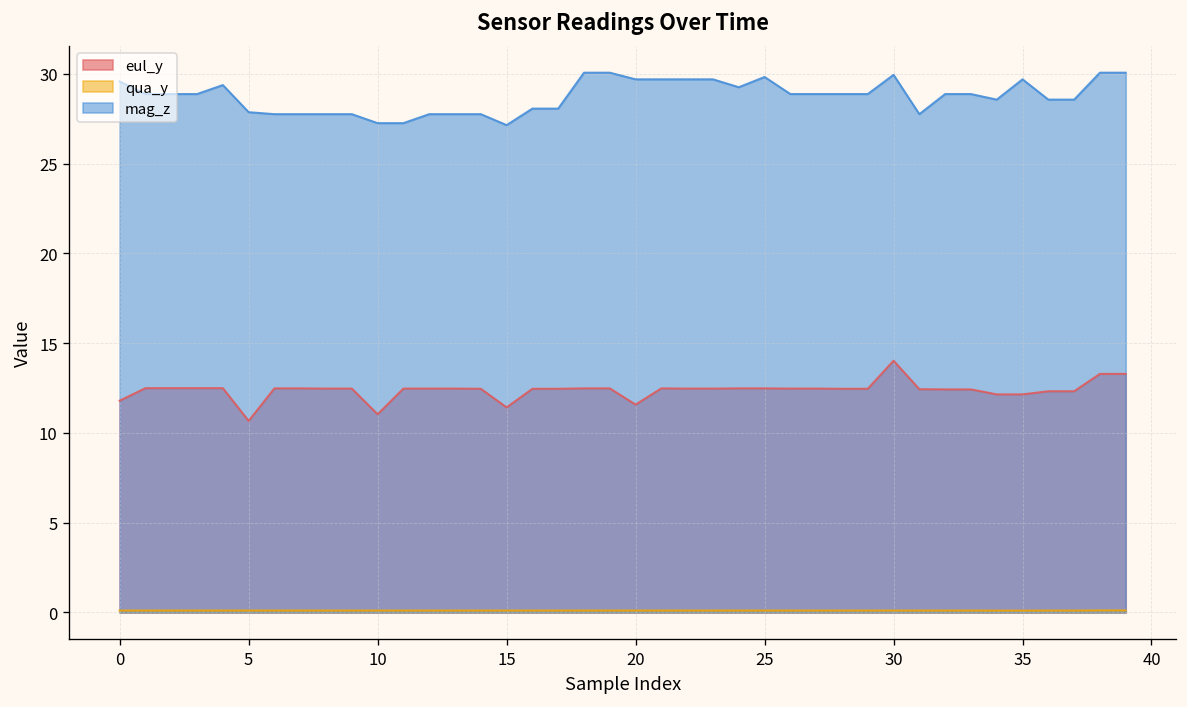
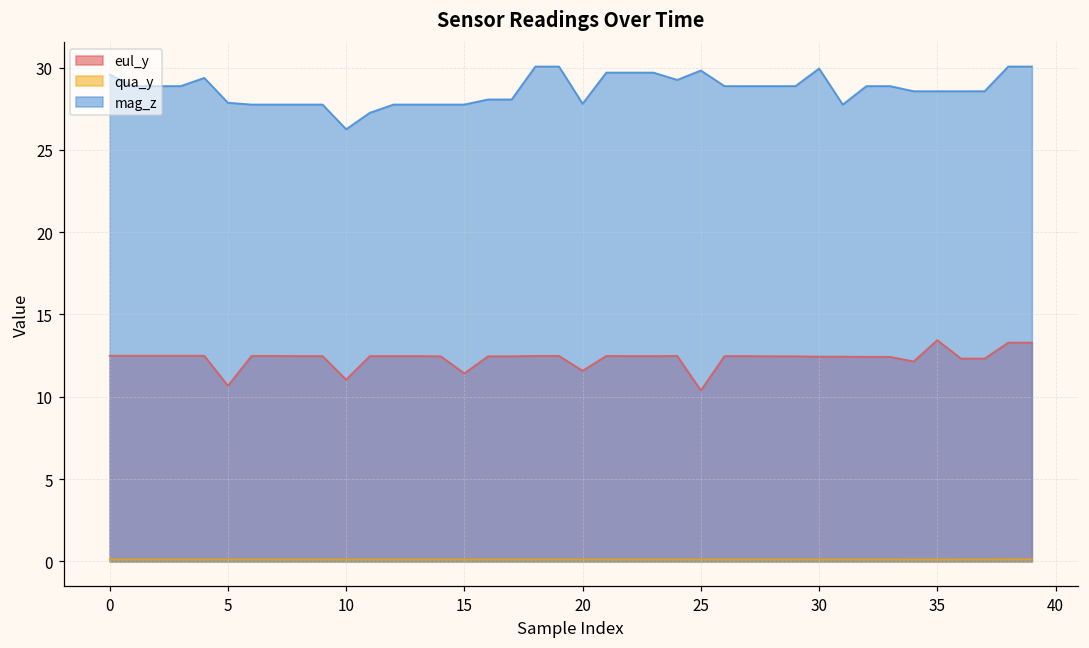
eul_y, 0: 11.8 -> 12.5
mag_z, 10: 27.3 -> 26.3
mag_z, 15: 27.1 -> 27.8
mag_z, 20: 29.7 -> 27.8
eul_y, 25: 12.5 -> 10.4
eul_y, 30: 14.0 -> 12.4
eul_y, 35: 12.1 -> 13.4
mag_z, 35: 29.7 -> 28.6
